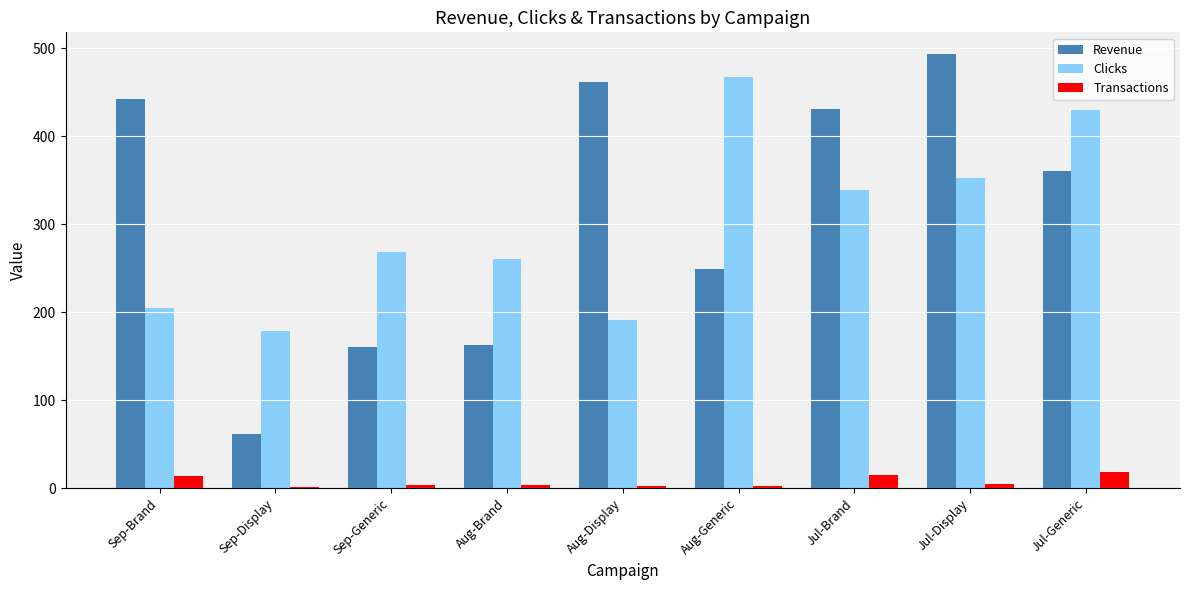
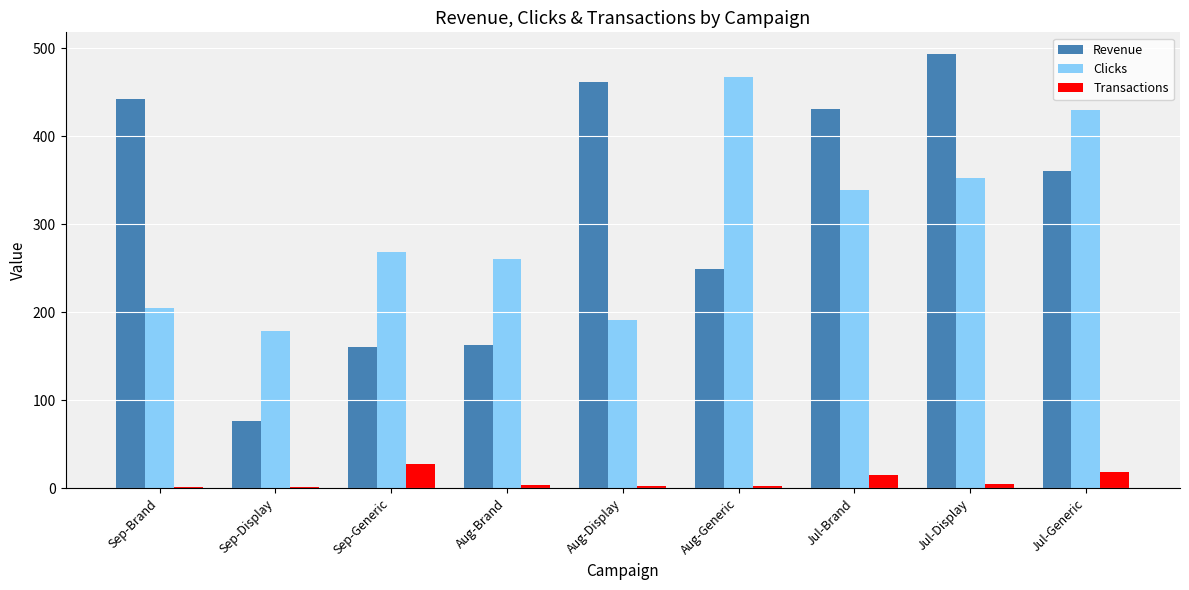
Transactions, Sep-Brand: 10 -> 0
Revenue, Sep-Display: 60 -> 80
Transactions, Sep-Generic: 0 -> 30
